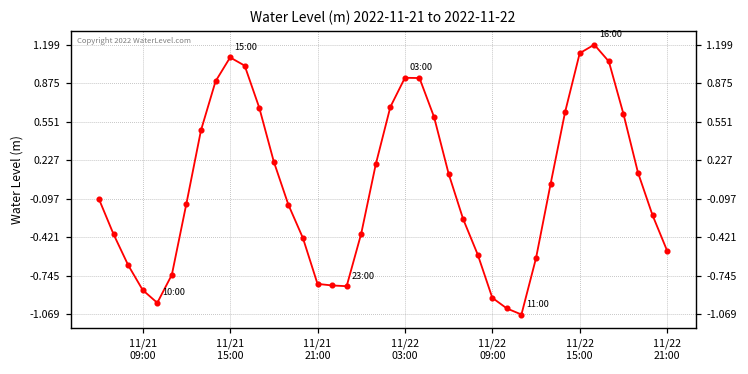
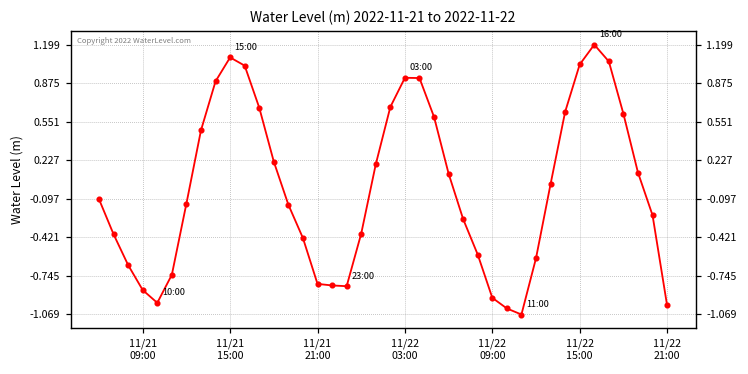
11/22 15:00: 1.13 -> 1.03
11/22 21:00: -0.53 -> -0.99
